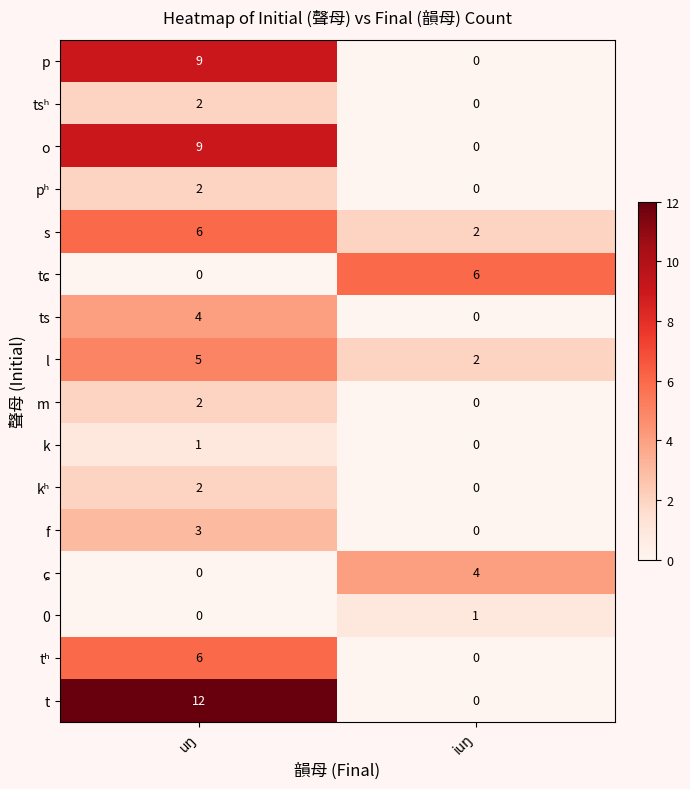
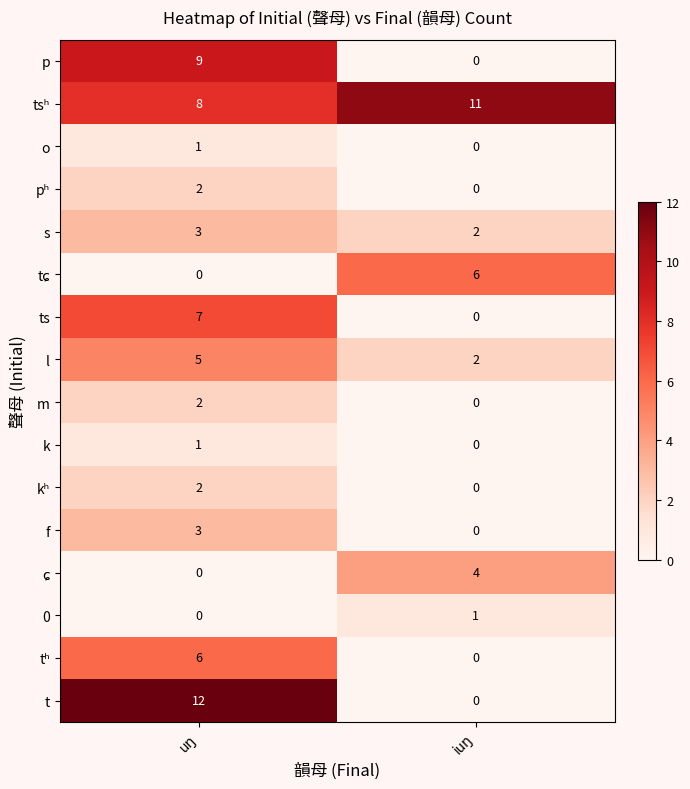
tsʰ, uŋ: 2 -> 8
tsʰ, iuŋ: 0 -> 11
o, uŋ: 9 -> 1
s, uŋ: 6 -> 3
ts, uŋ: 4 -> 7
